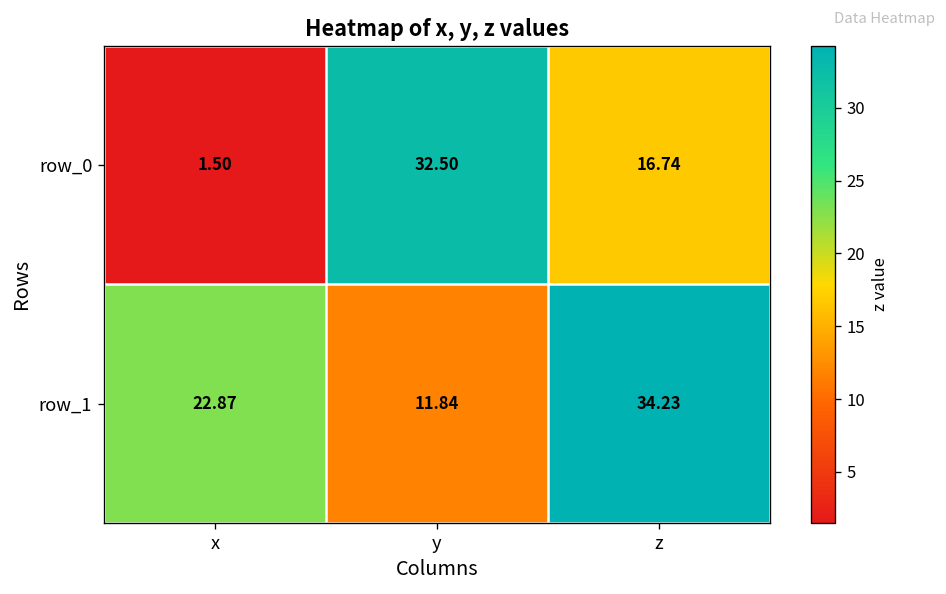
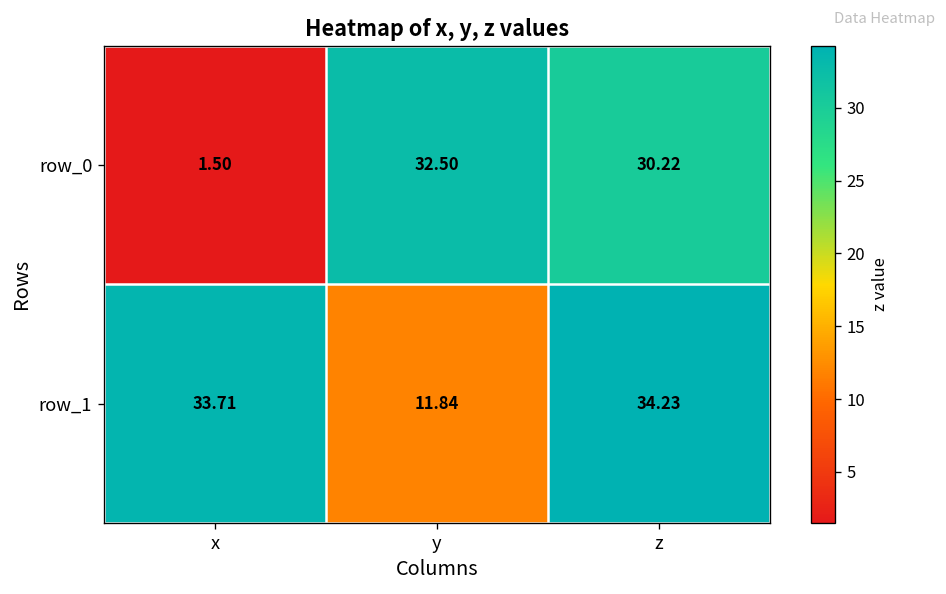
row_0, z: 16.74 -> 30.22
row_1, x: 22.87 -> 33.71
